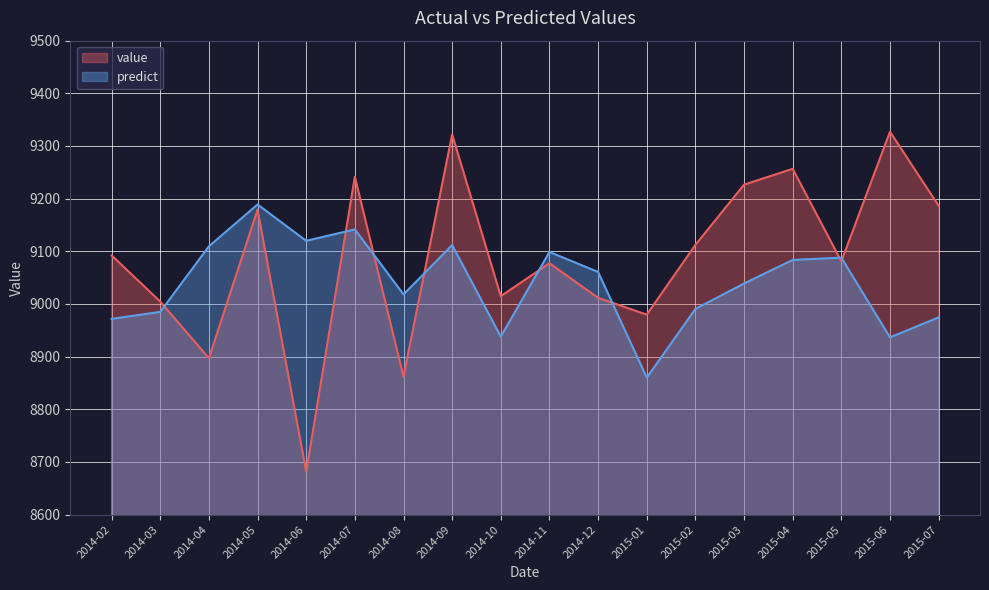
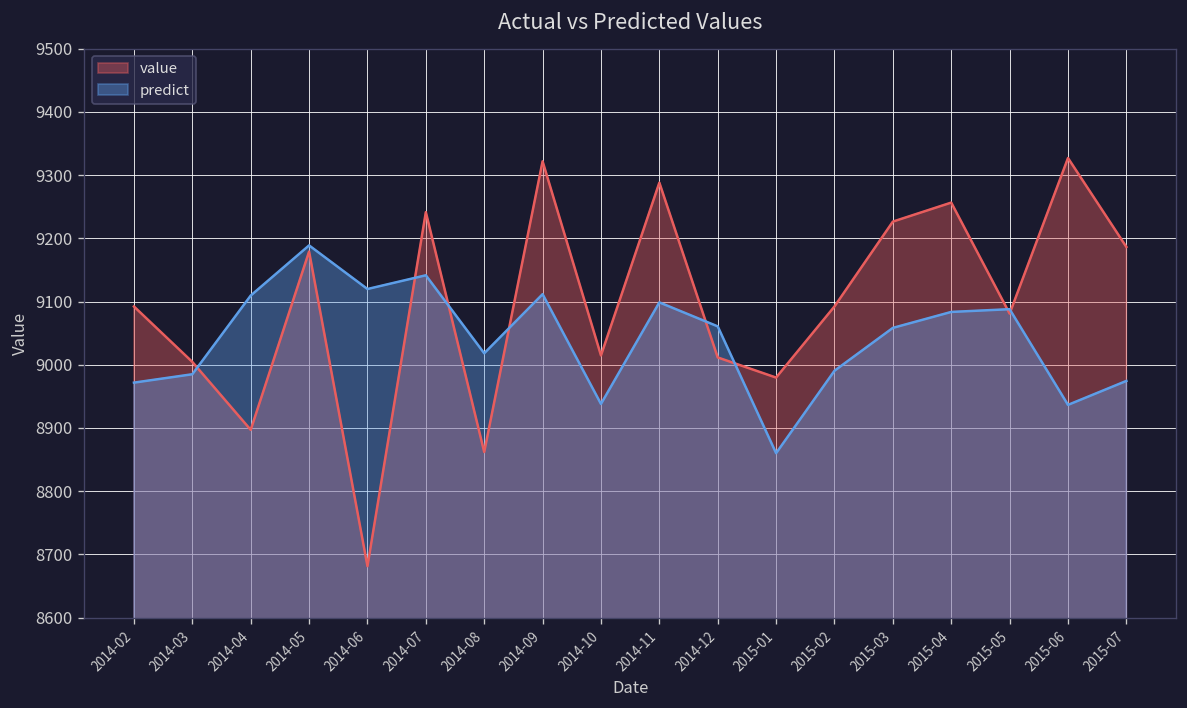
value, 2014-11: 9080 -> 9290
value, 2015-02: 9110 -> 9090
predict, 2015-03: 9040 -> 9060
